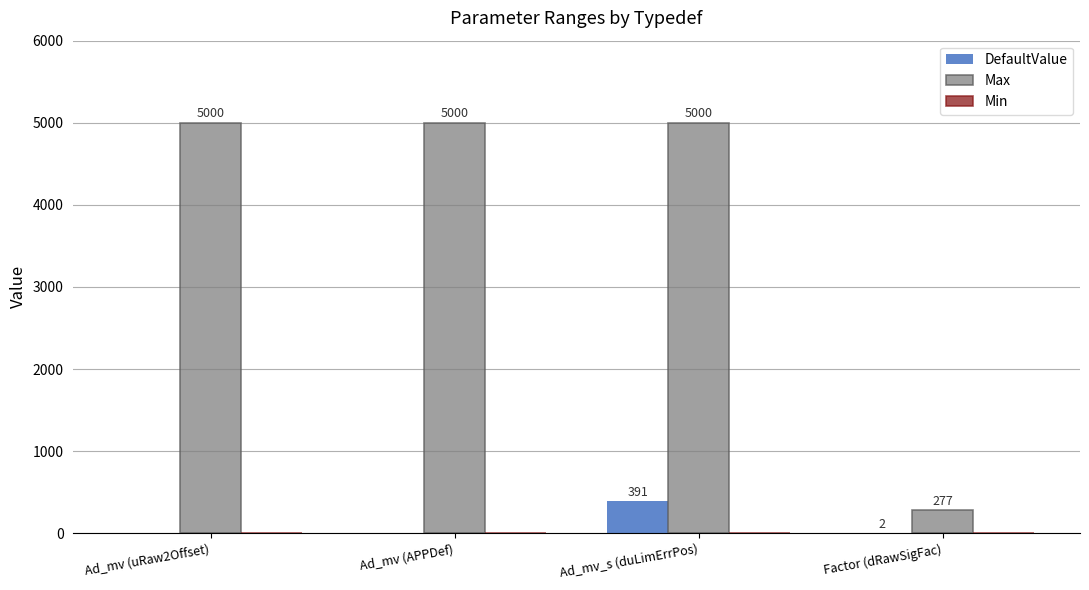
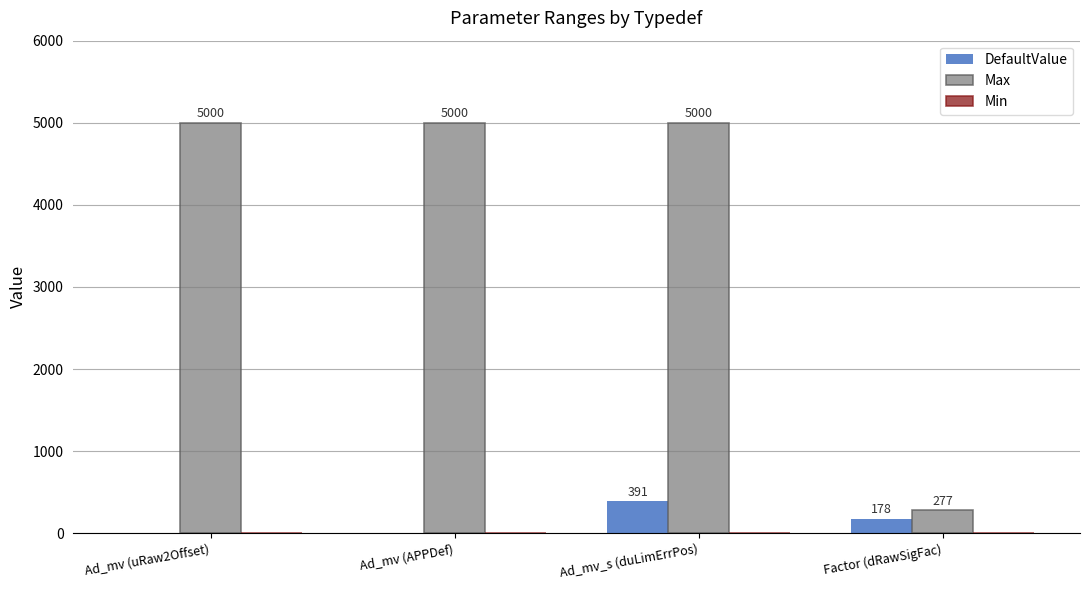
DefaultValue, Factor (dRawSigFac): 2 -> 178
